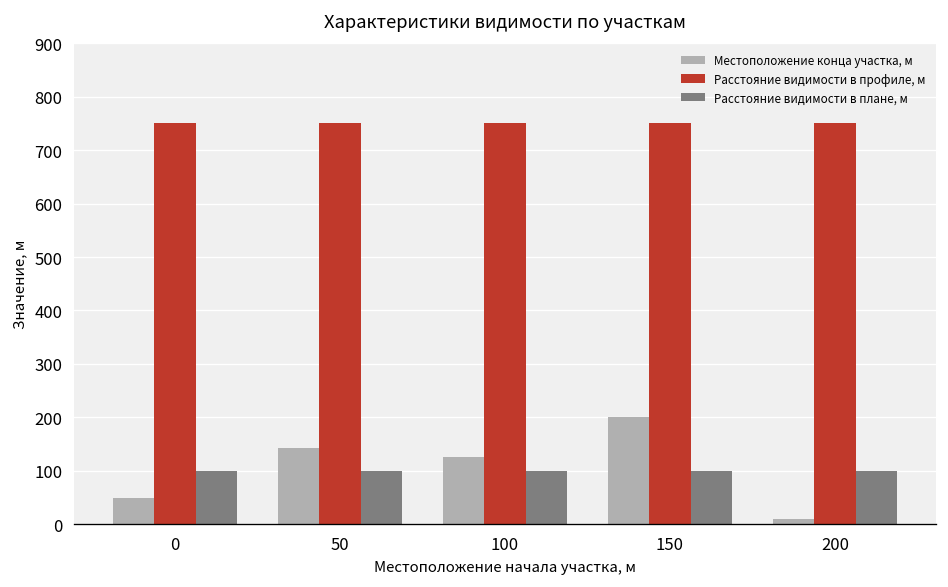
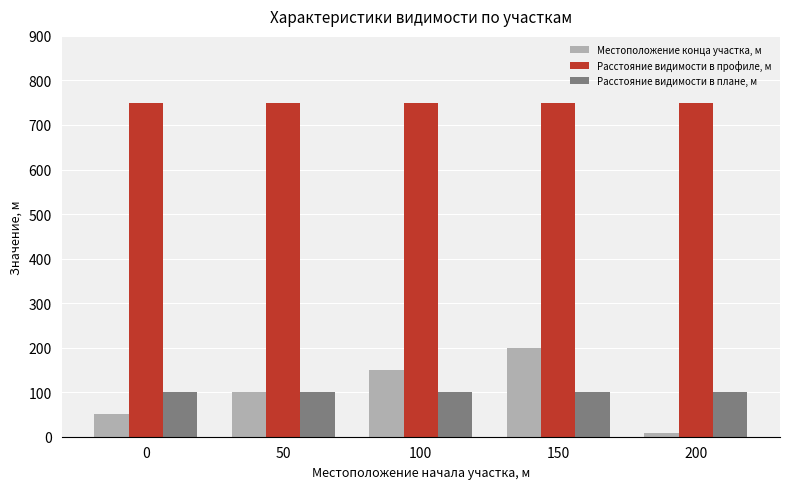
Местоположение конца участка, м, 50: 140 -> 100
Местоположение конца участка, м, 100: 130 -> 150
